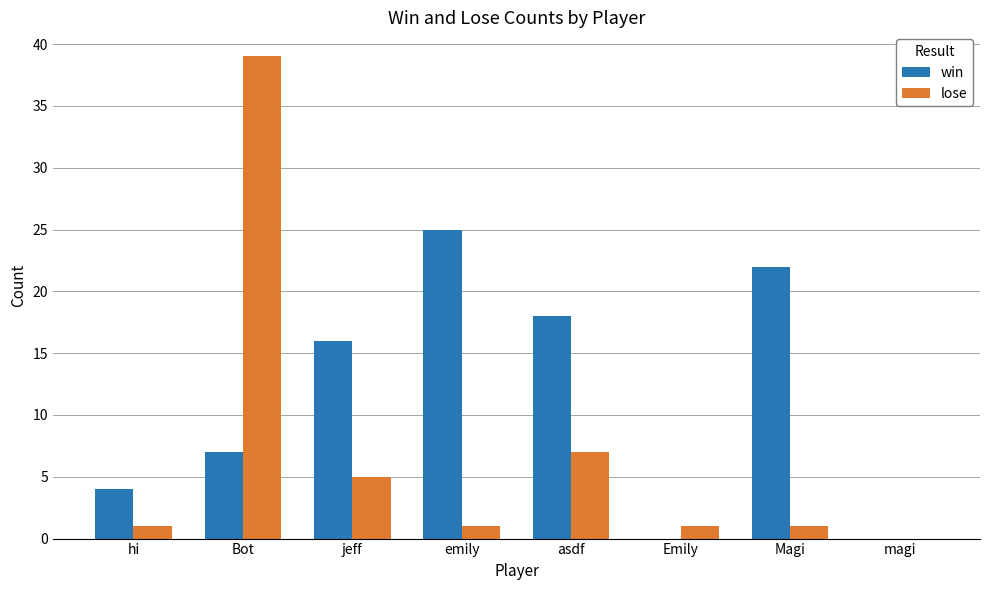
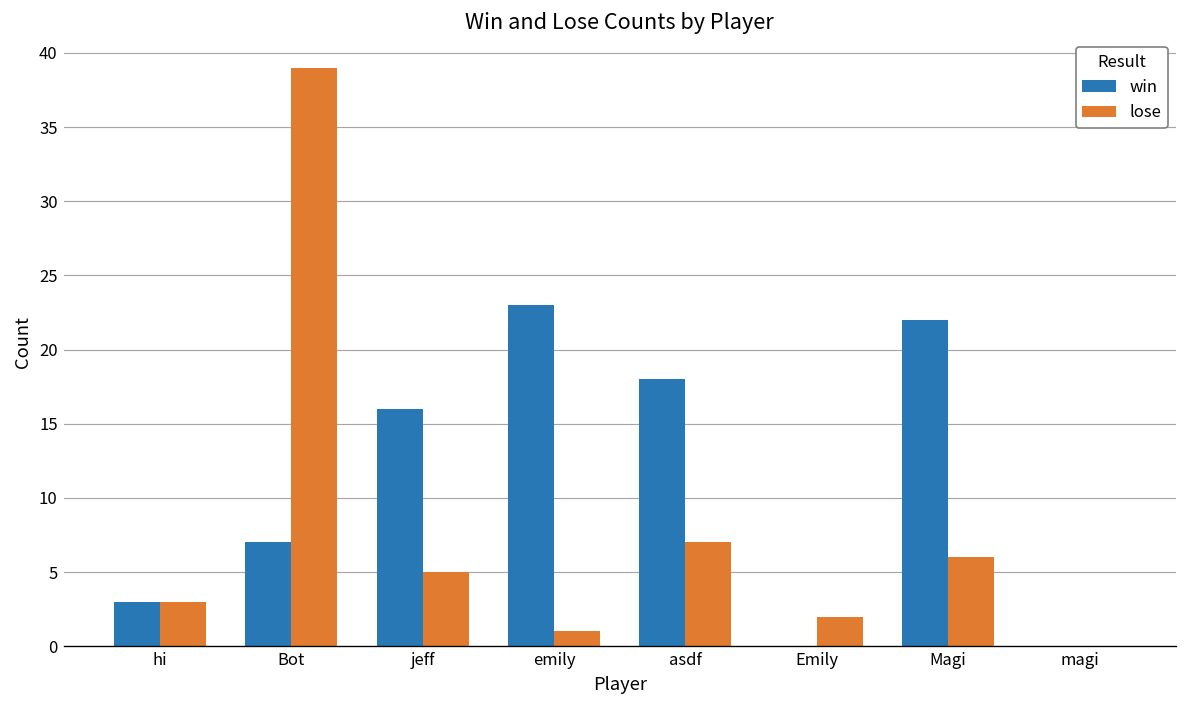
win, hi: 4 -> 3
lose, hi: 1 -> 3
win, emily: 25 -> 23
lose, Emily: 1 -> 2
lose, Magi: 1 -> 6
